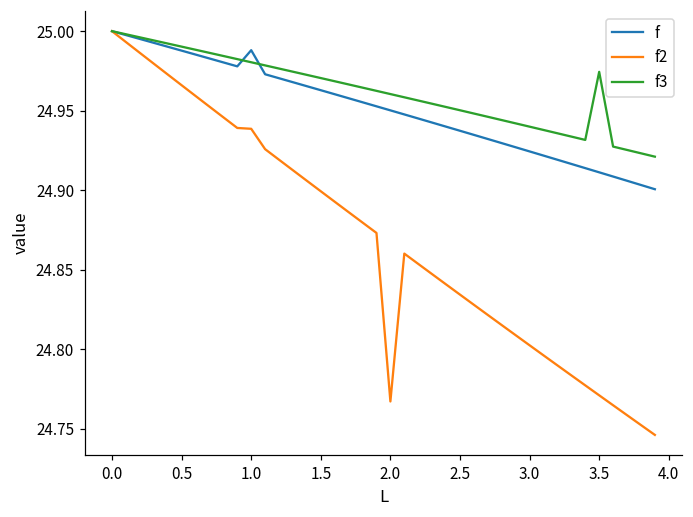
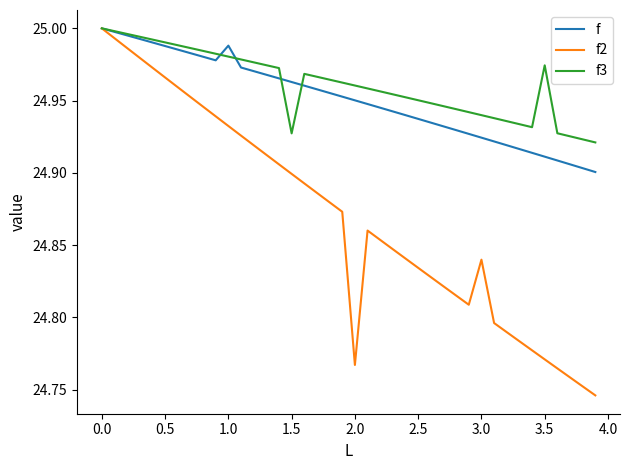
f2, 1.0: 24.939 -> 24.932
f3, 1.5: 24.971 -> 24.927
f2, 3.0: 24.802 -> 24.840
